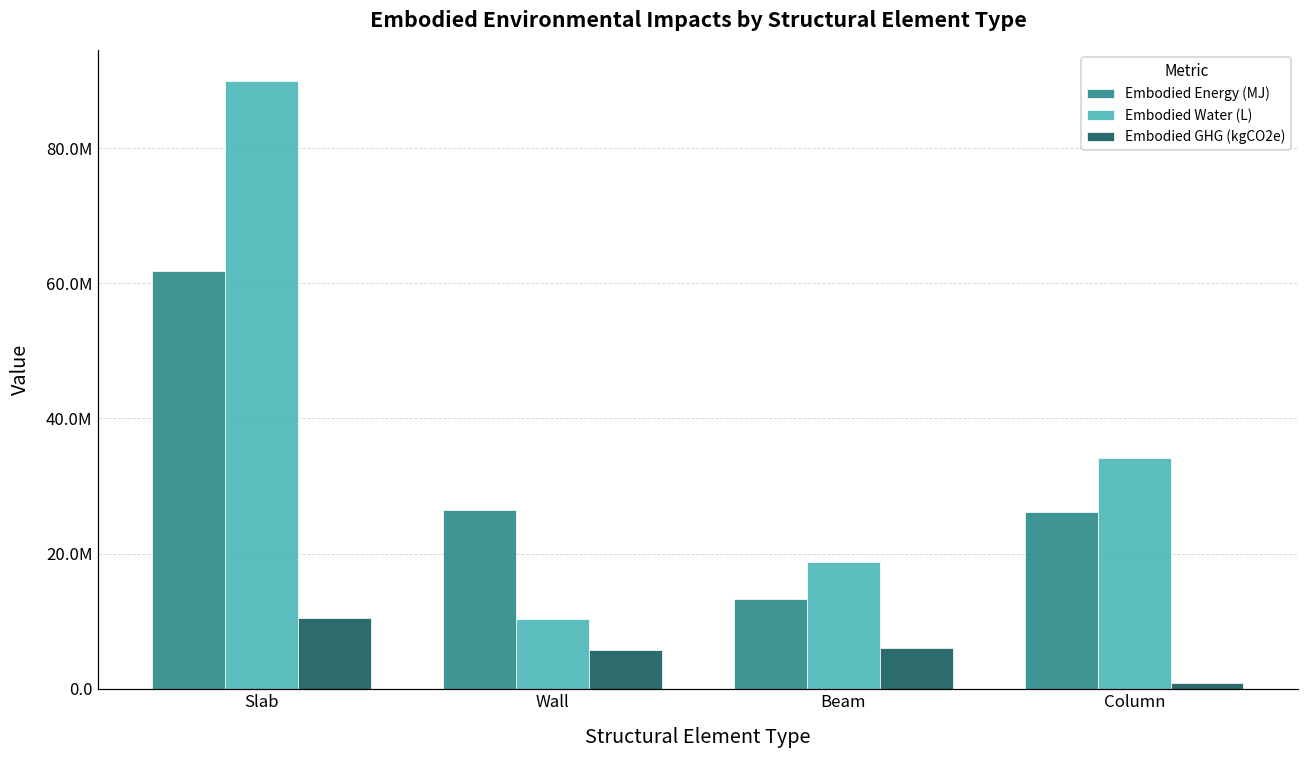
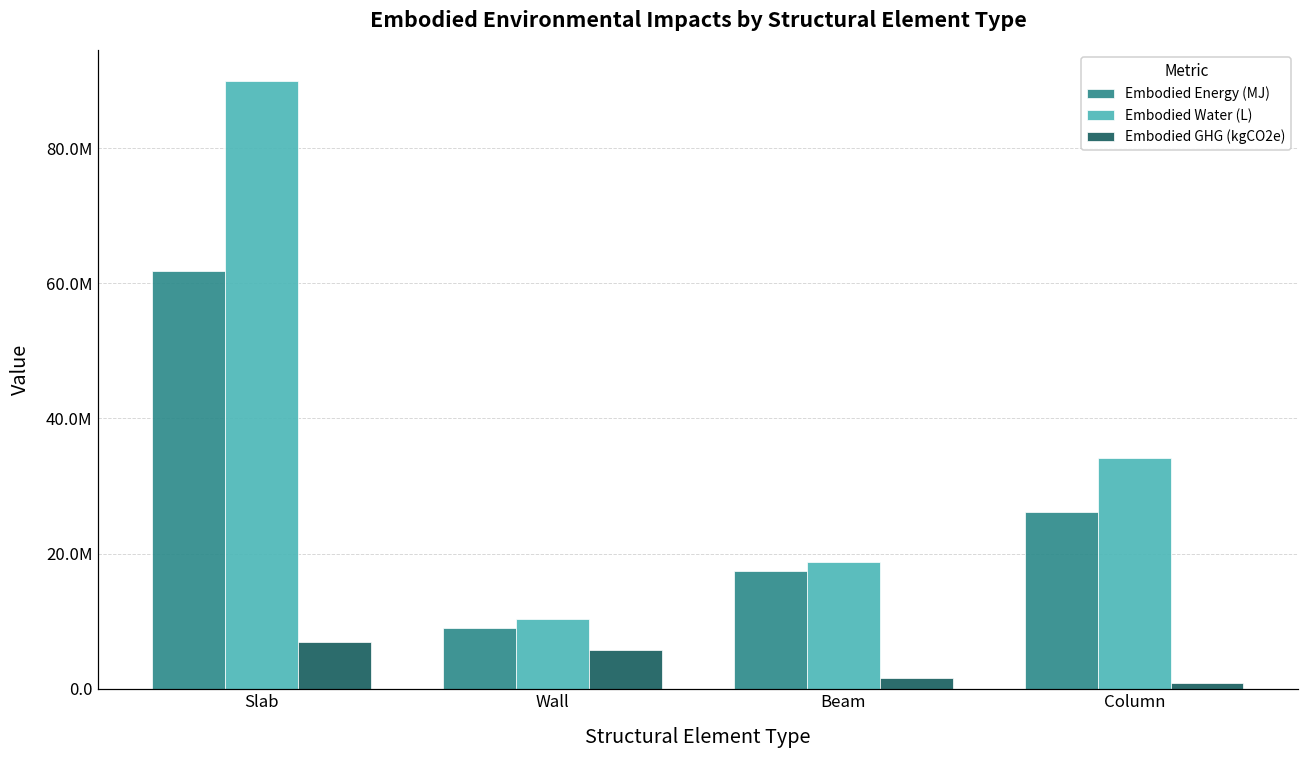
Embodied GHG (kgCO2e), Slab: 11000000 -> 7000000
Embodied Energy (MJ), Wall: 26000000 -> 9000000
Embodied Energy (MJ), Beam: 13000000 -> 17000000
Embodied GHG (kgCO2e), Beam: 6000000 -> 2000000
